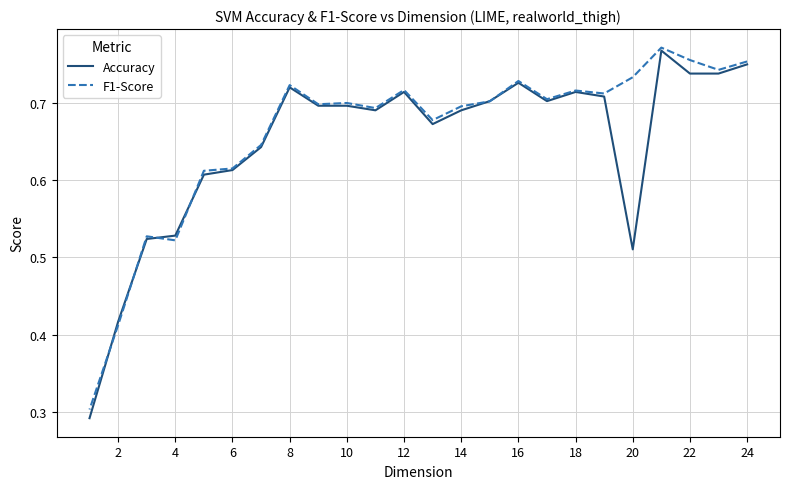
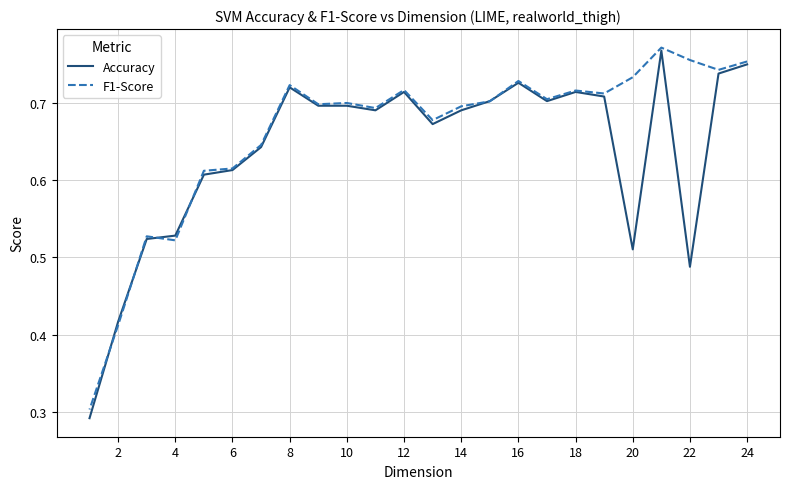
Accuracy, 22: 0.74 -> 0.49
